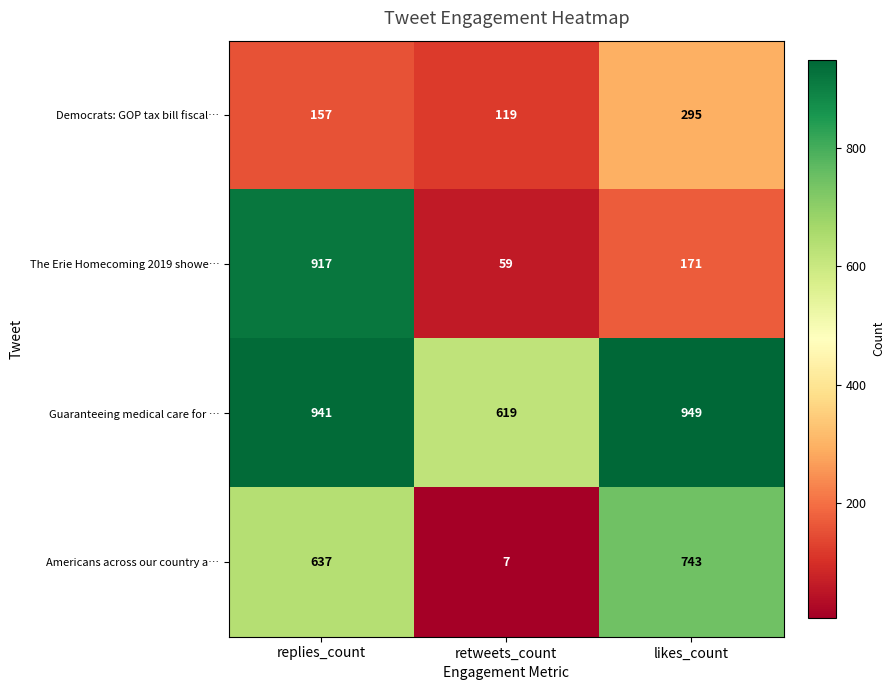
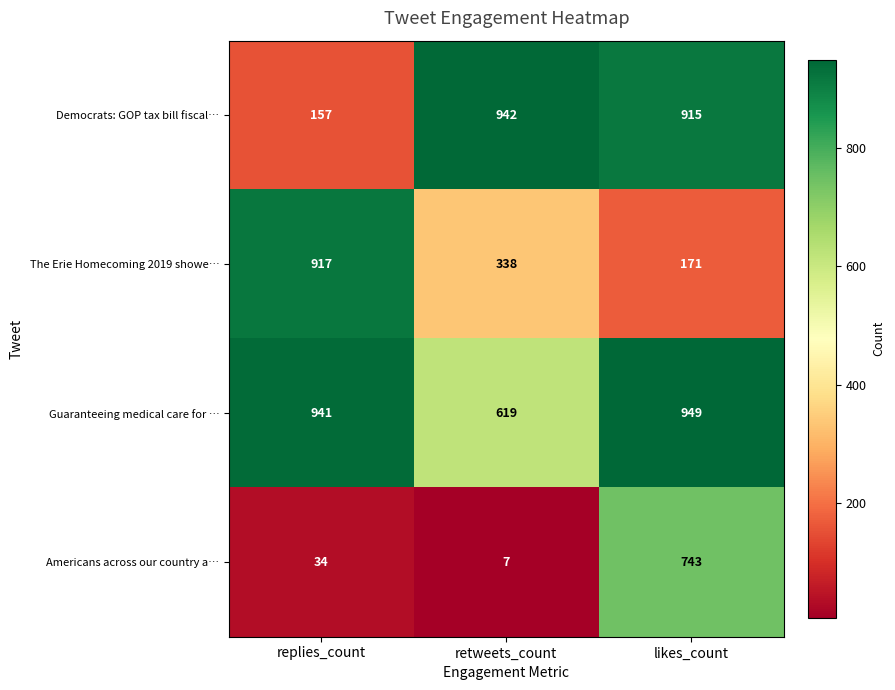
Democrats: GOP tax bill fiscal…, retweets_count: 119 -> 942
Democrats: GOP tax bill fiscal…, likes_count: 295 -> 915
The Erie Homecoming 2019 showe…, retweets_count: 59 -> 338
Americans across our country a…, replies_count: 637 -> 34
